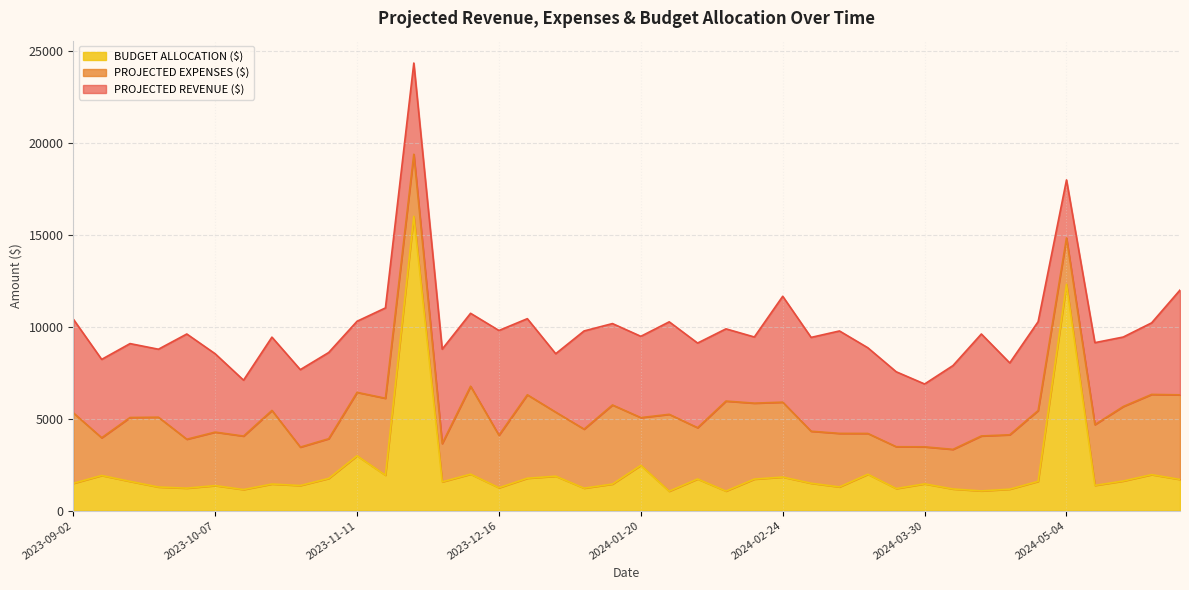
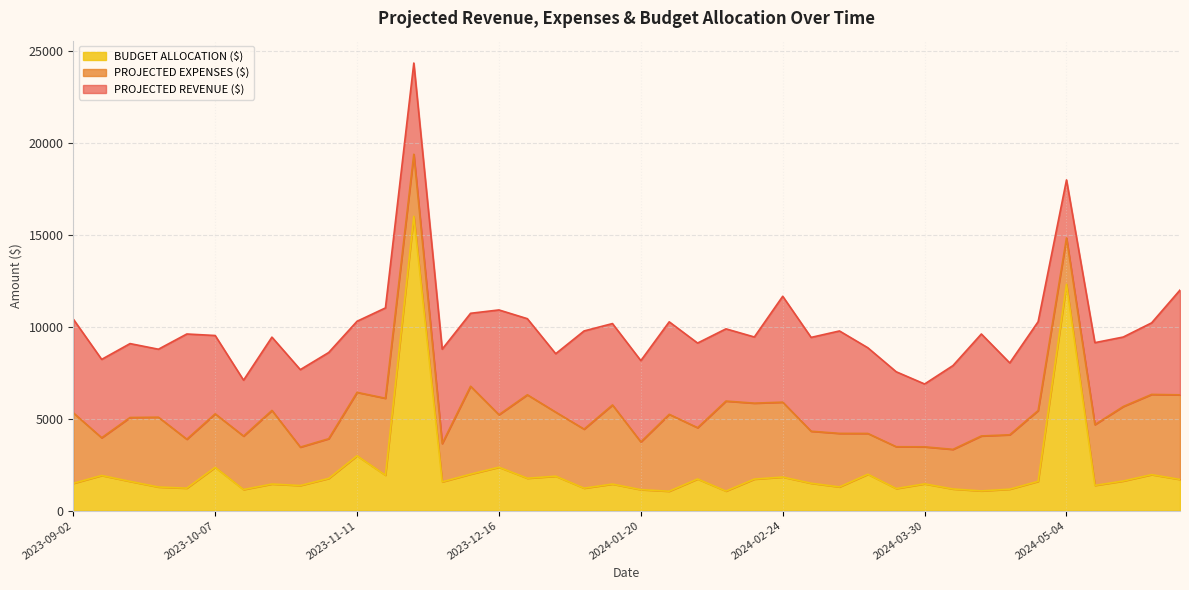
BUDGET ALLOCATION ($), 2023-10-07: 1400 -> 2400
BUDGET ALLOCATION ($), 2023-12-16: 1200 -> 2400
BUDGET ALLOCATION ($), 2024-01-20: 2500 -> 1100
